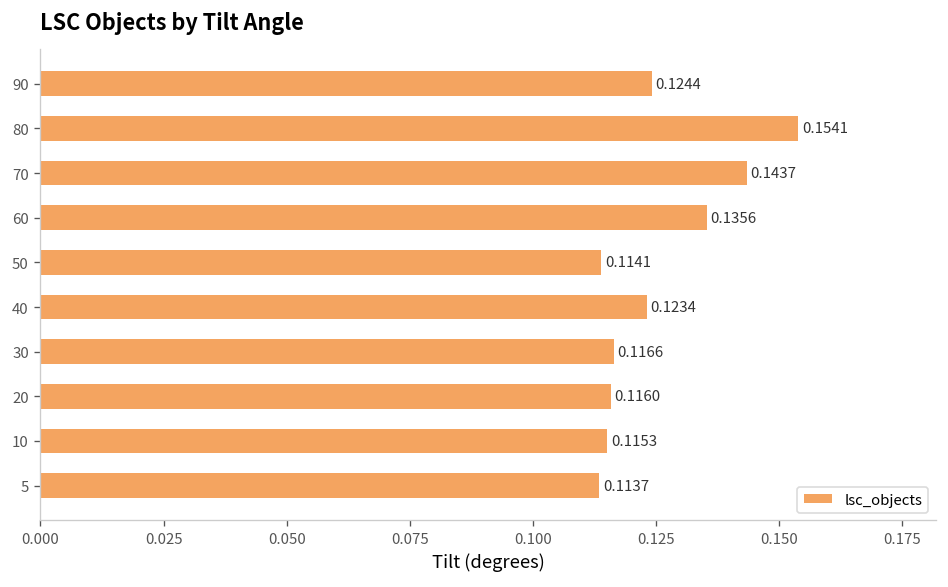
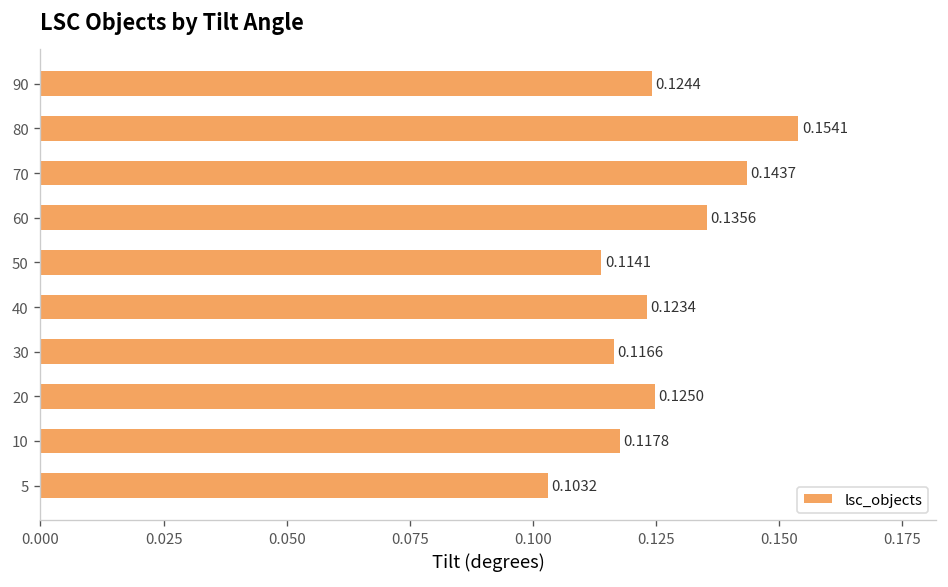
20: 0.1160 -> 0.1250
10: 0.1153 -> 0.1178
5: 0.1137 -> 0.1032
